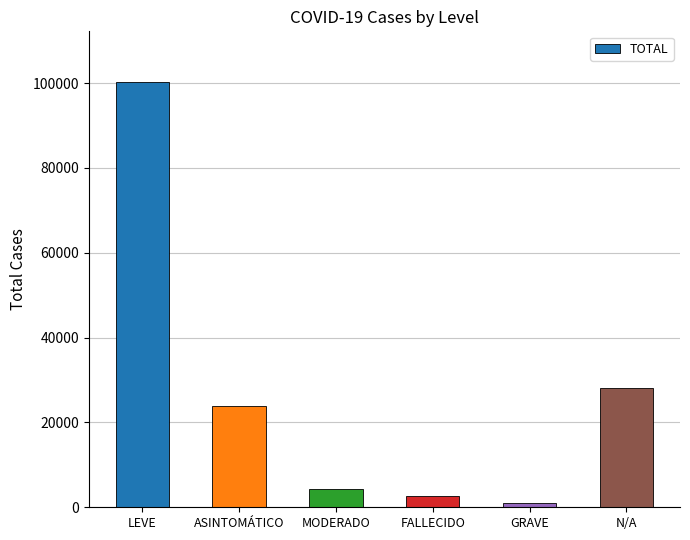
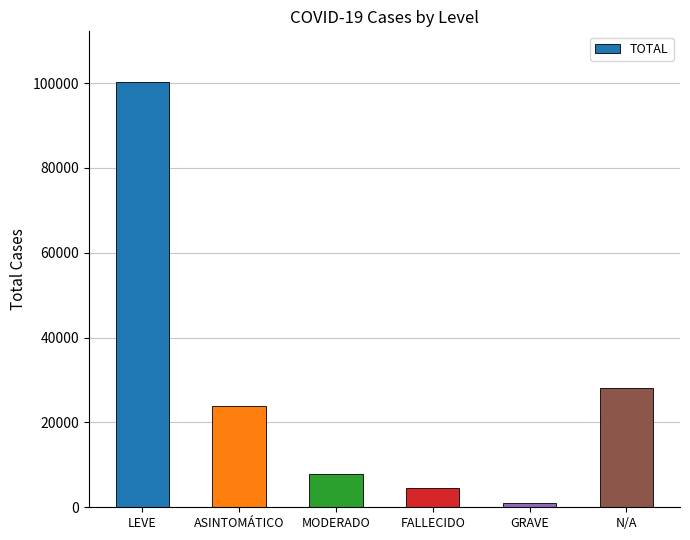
MODERADO: 4000 -> 8000
FALLECIDO: 3000 -> 5000
